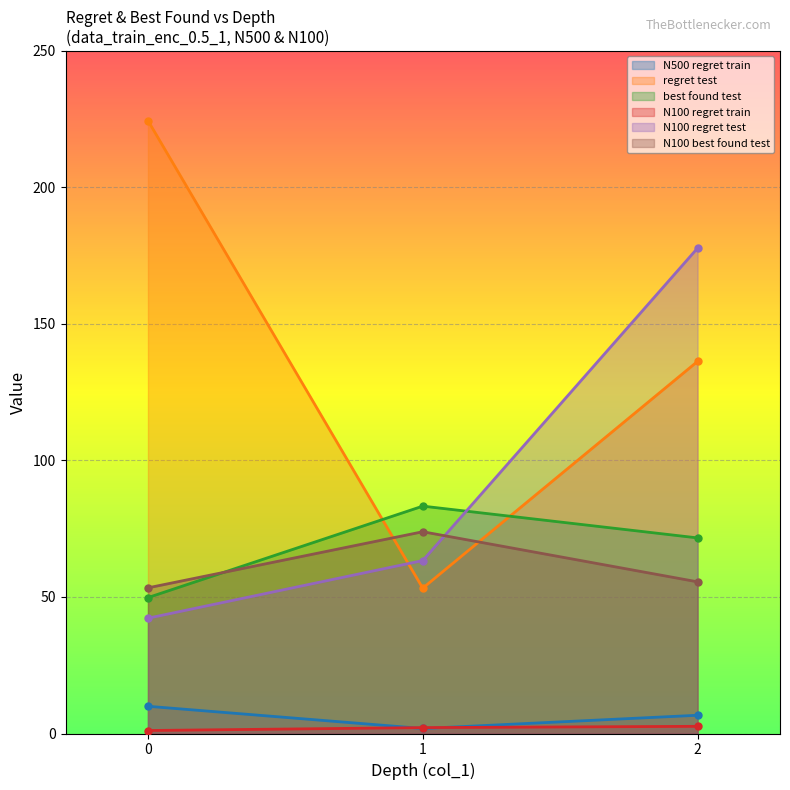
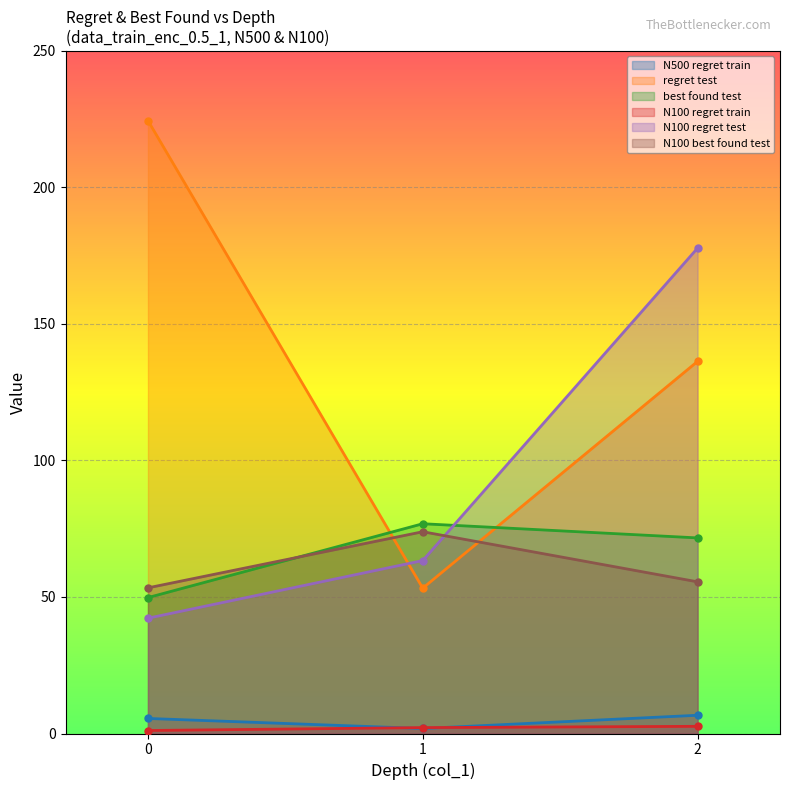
N500 regret train, 0: 10 -> 6
best found test, 1: 83 -> 77
